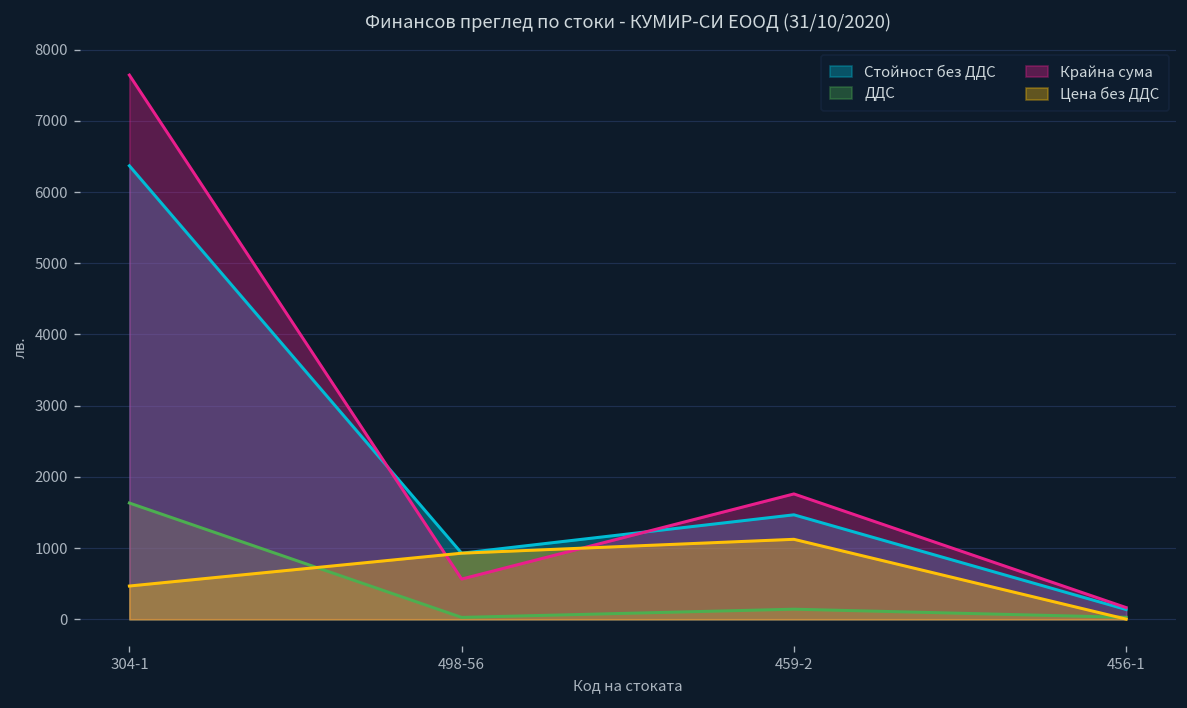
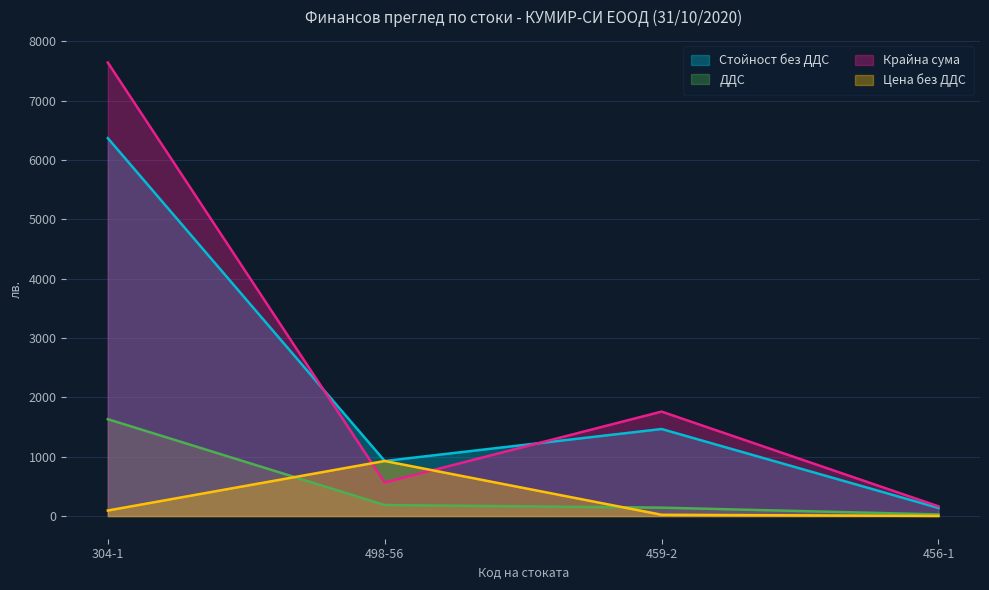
Цена без ДДС, 304-1: 500 -> 100
ДДС, 498-56: 0 -> 200
Цена без ДДС, 459-2: 1100 -> 0
